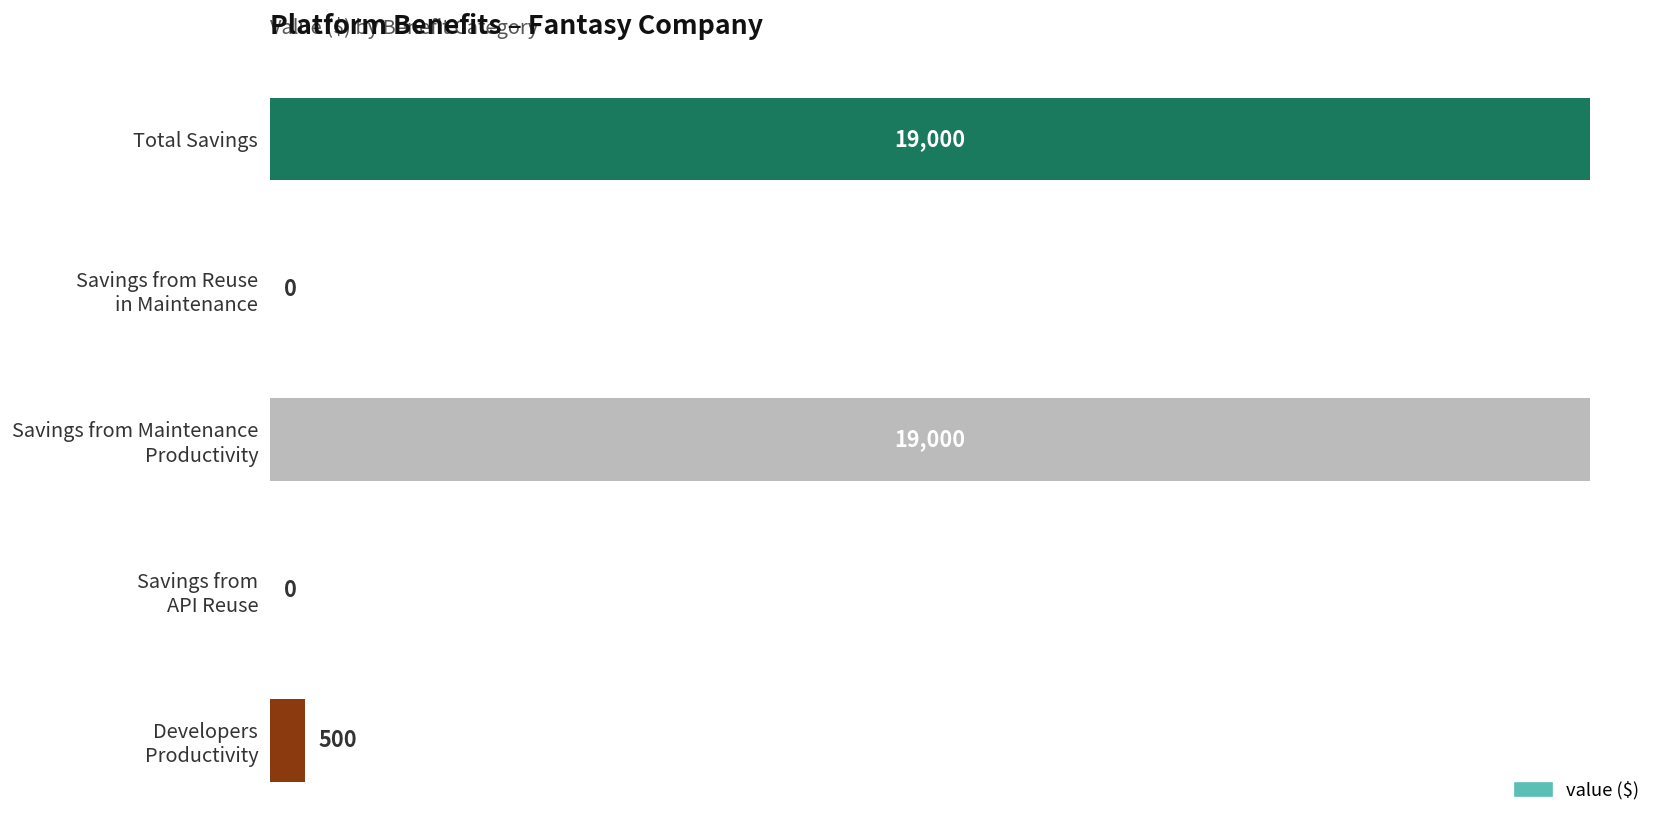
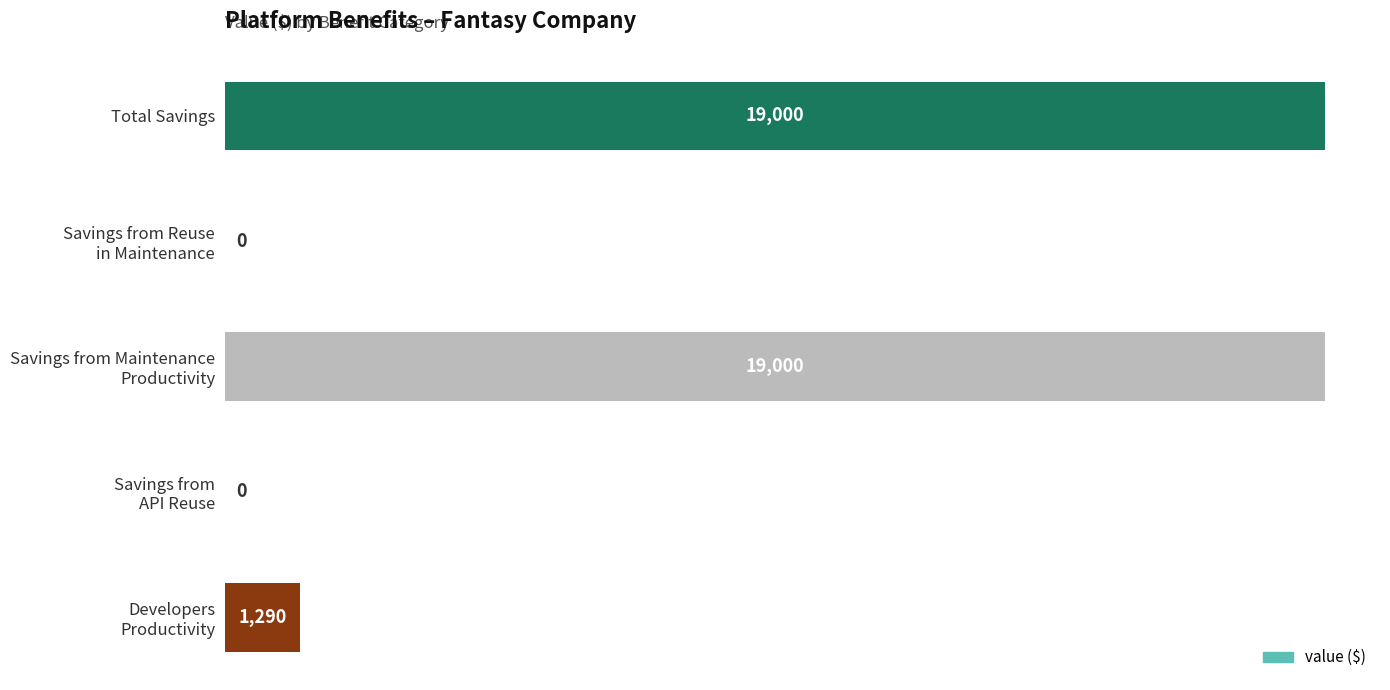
Developers Productivity: 500 -> 1,290
